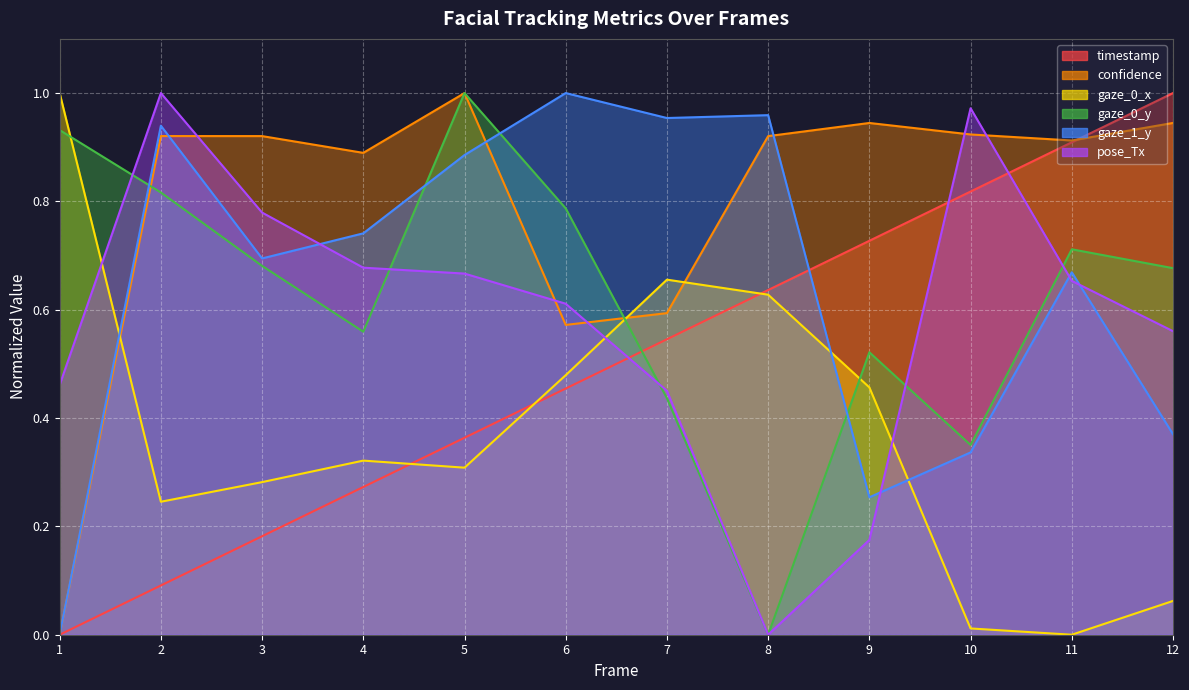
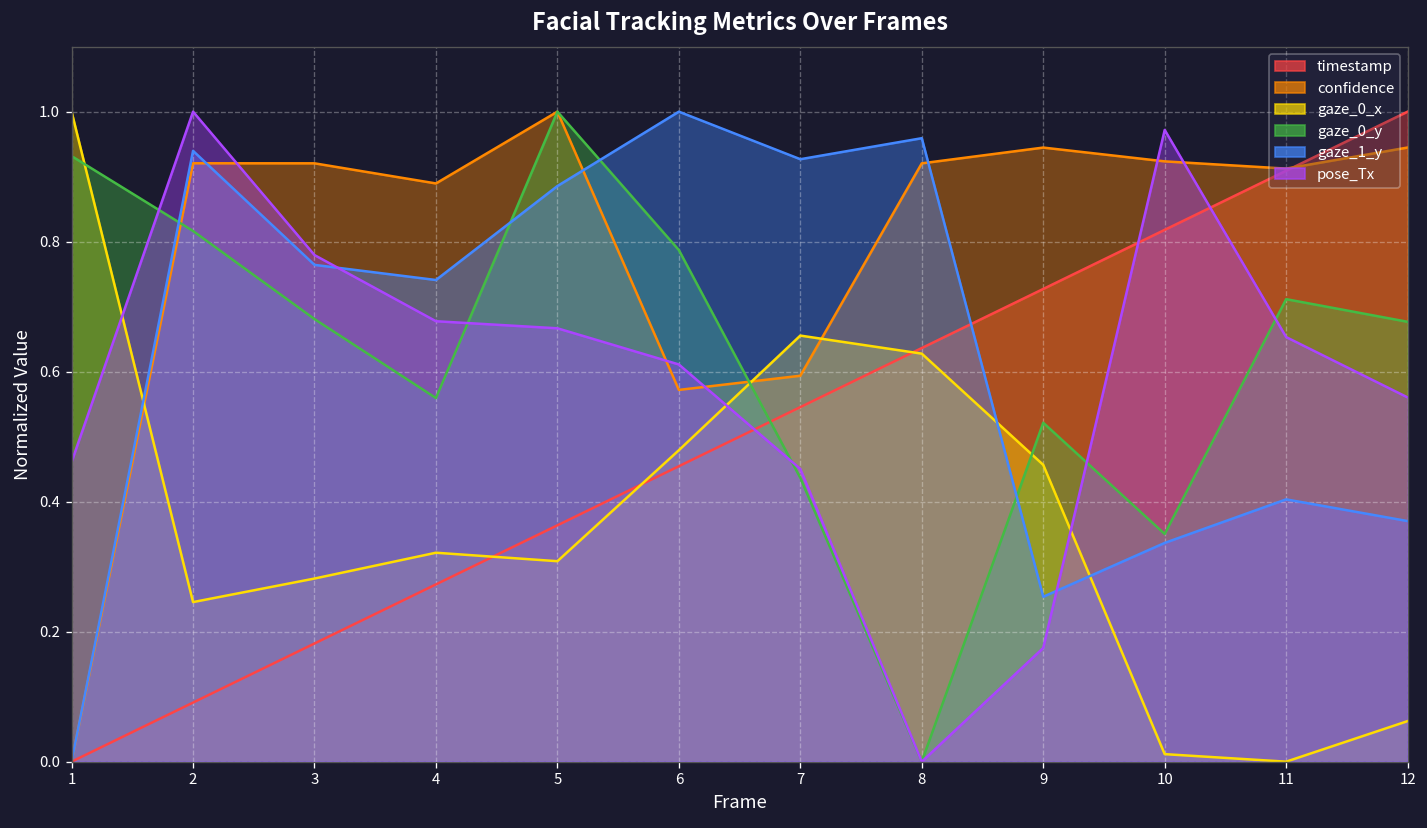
gaze_1_y, 3: 0.69 -> 0.76
gaze_1_y, 7: 0.95 -> 0.93
gaze_1_y, 11: 0.67 -> 0.40
